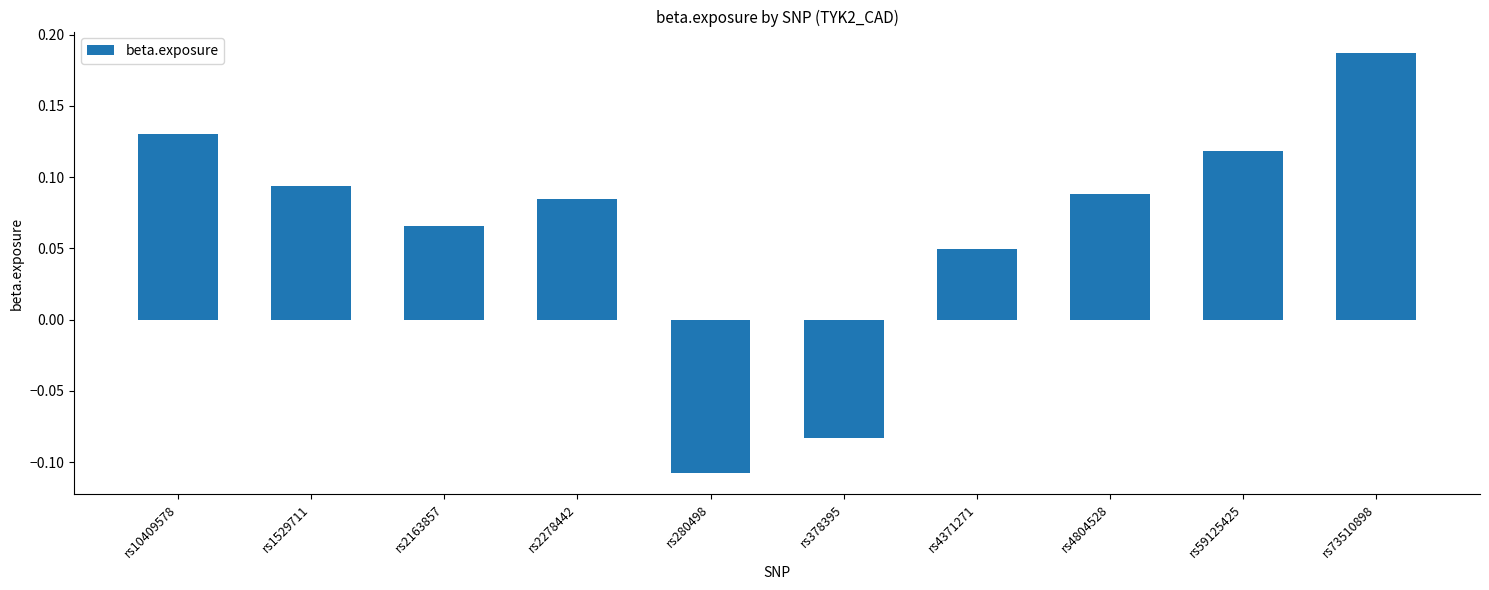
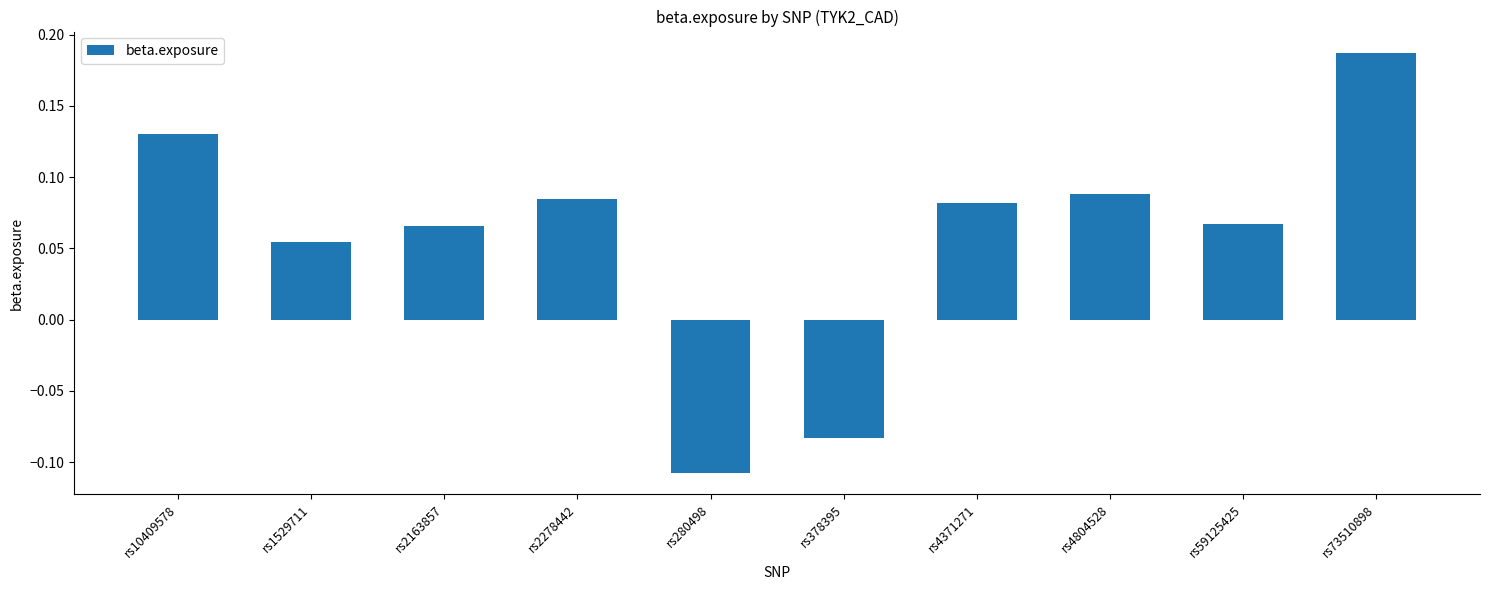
rs1529711: 0.094 -> 0.054
rs4371271: 0.049 -> 0.082
rs59125425: 0.119 -> 0.067
